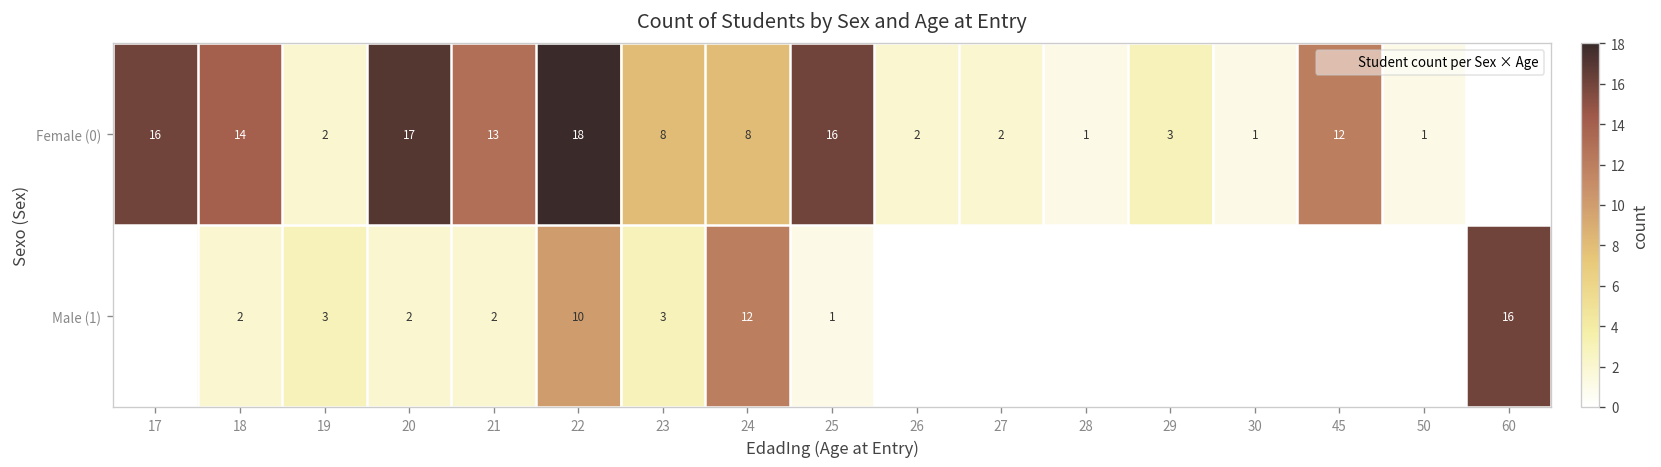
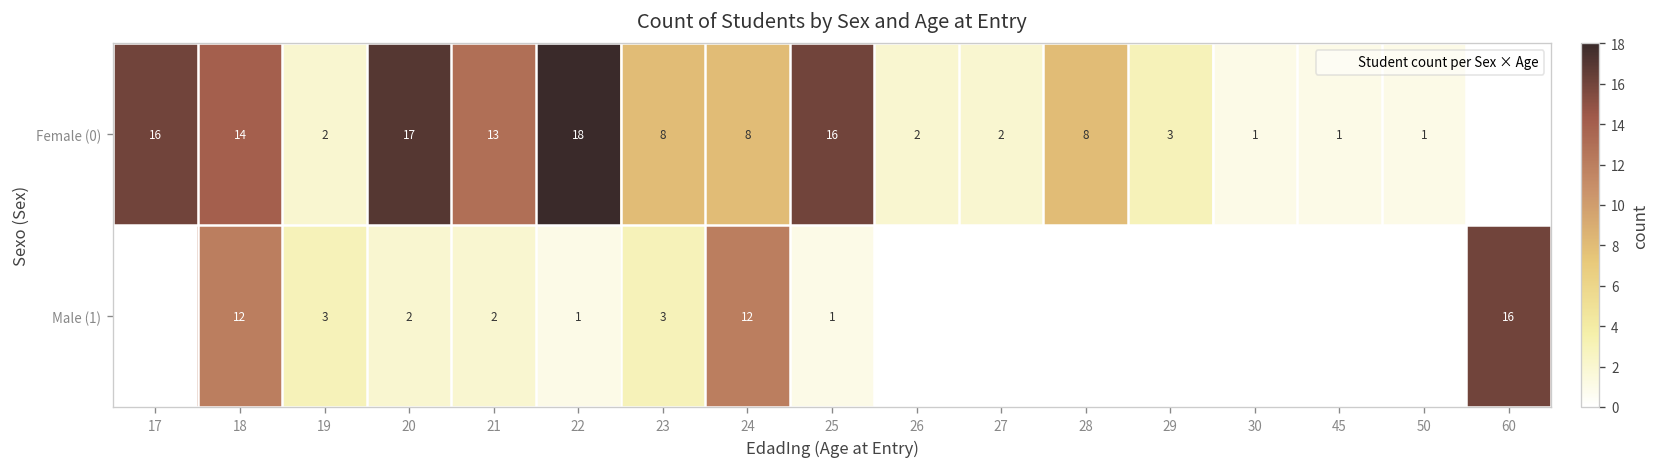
Female (0), 28: 1 -> 8
Female (0), 45: 12 -> 1
Male (1), 18: 2 -> 12
Male (1), 22: 10 -> 1
